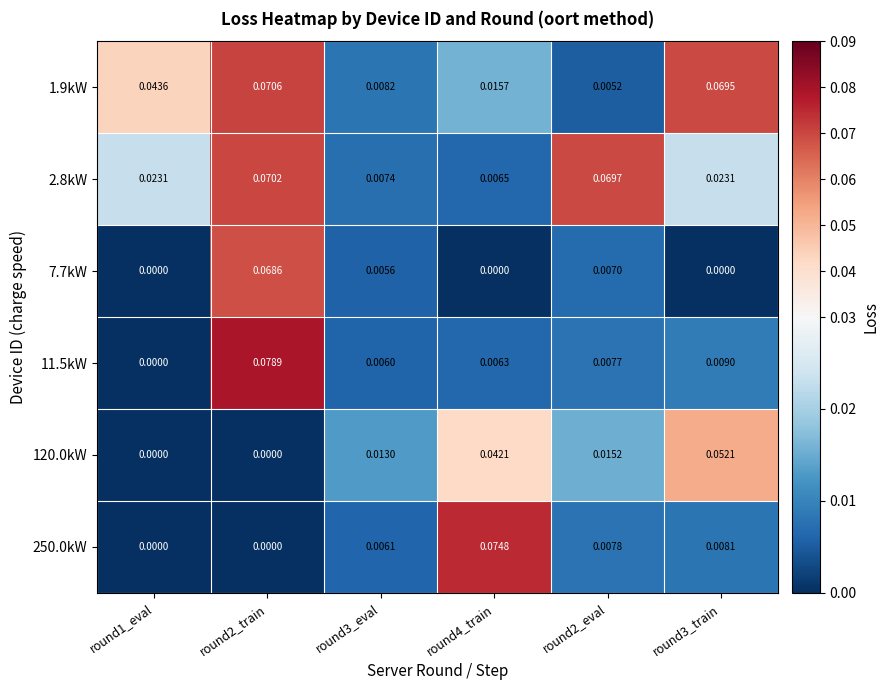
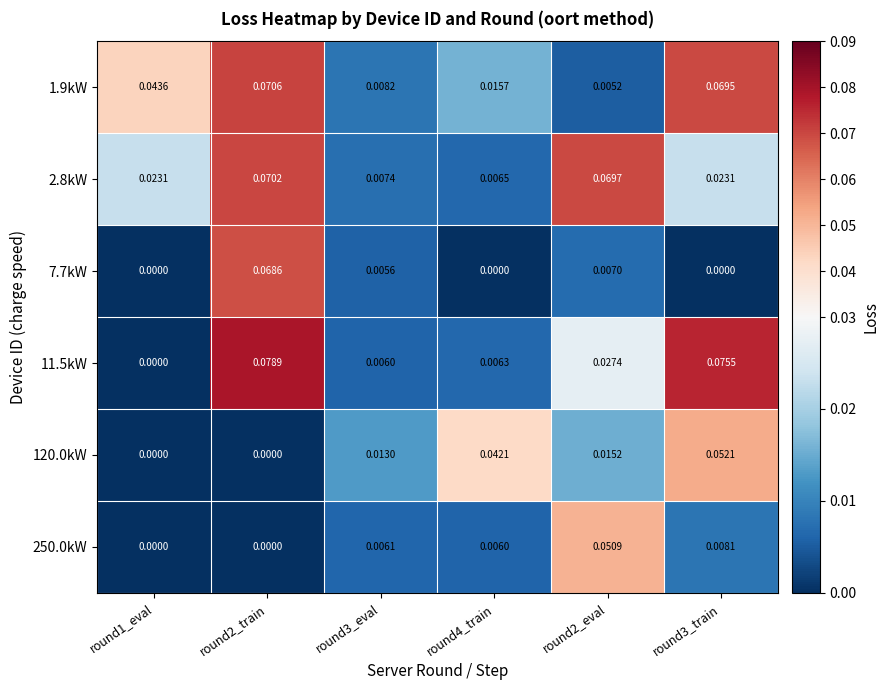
11.5kW, round2_eval: 0.0077 -> 0.0274
11.5kW, round3_train: 0.0090 -> 0.0755
250.0kW, round4_train: 0.0748 -> 0.0060
250.0kW, round2_eval: 0.0078 -> 0.0509
